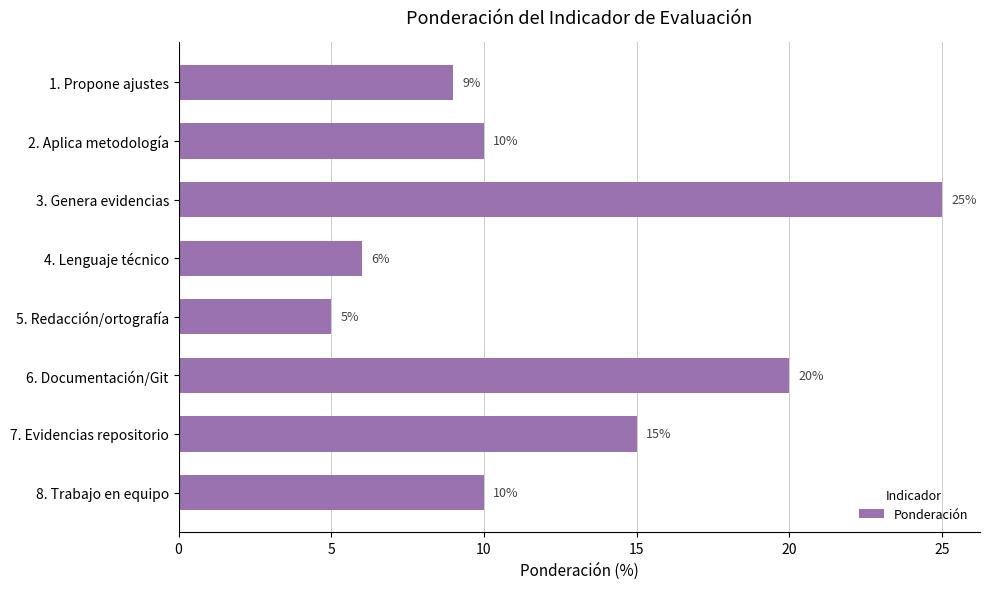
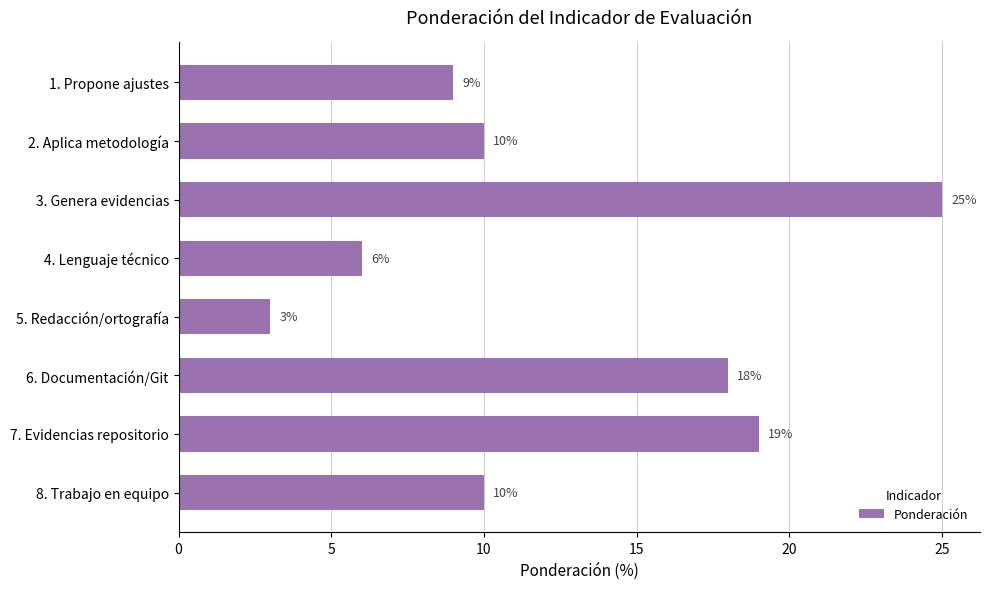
5. Redacción/ortografía: 5% -> 3%
6. Documentación/Git: 20% -> 18%
7. Evidencias repositorio: 15% -> 19%
